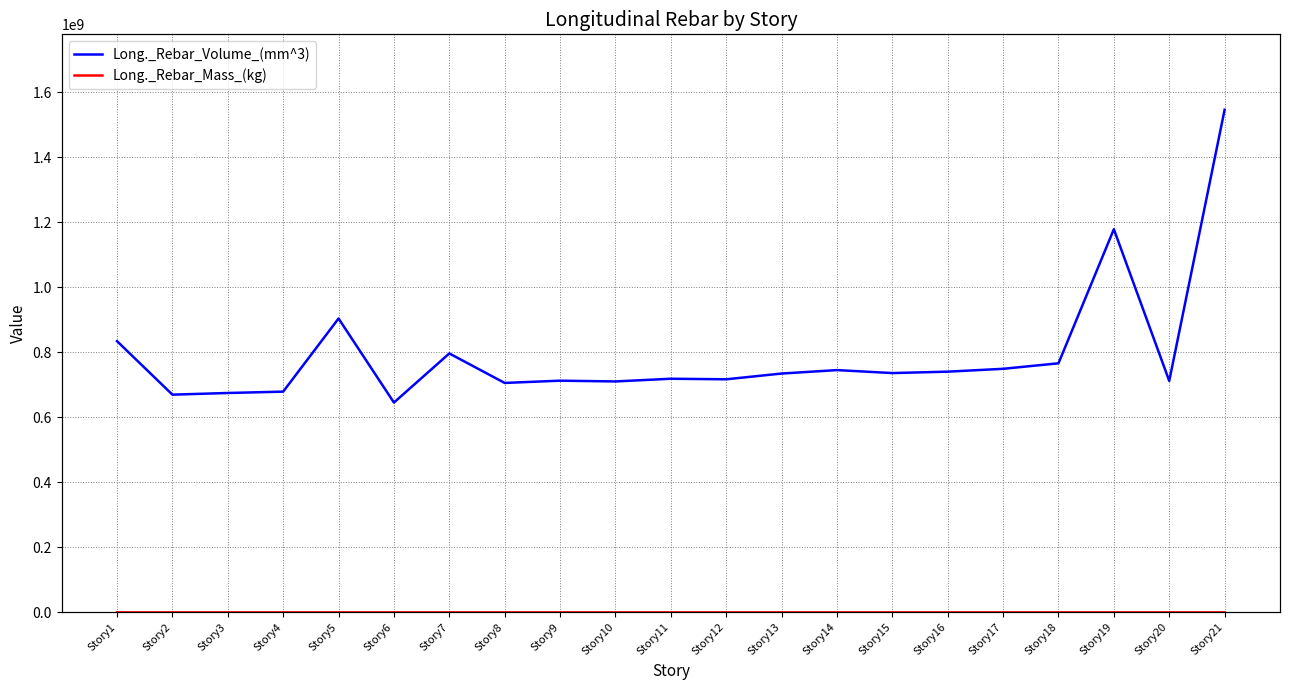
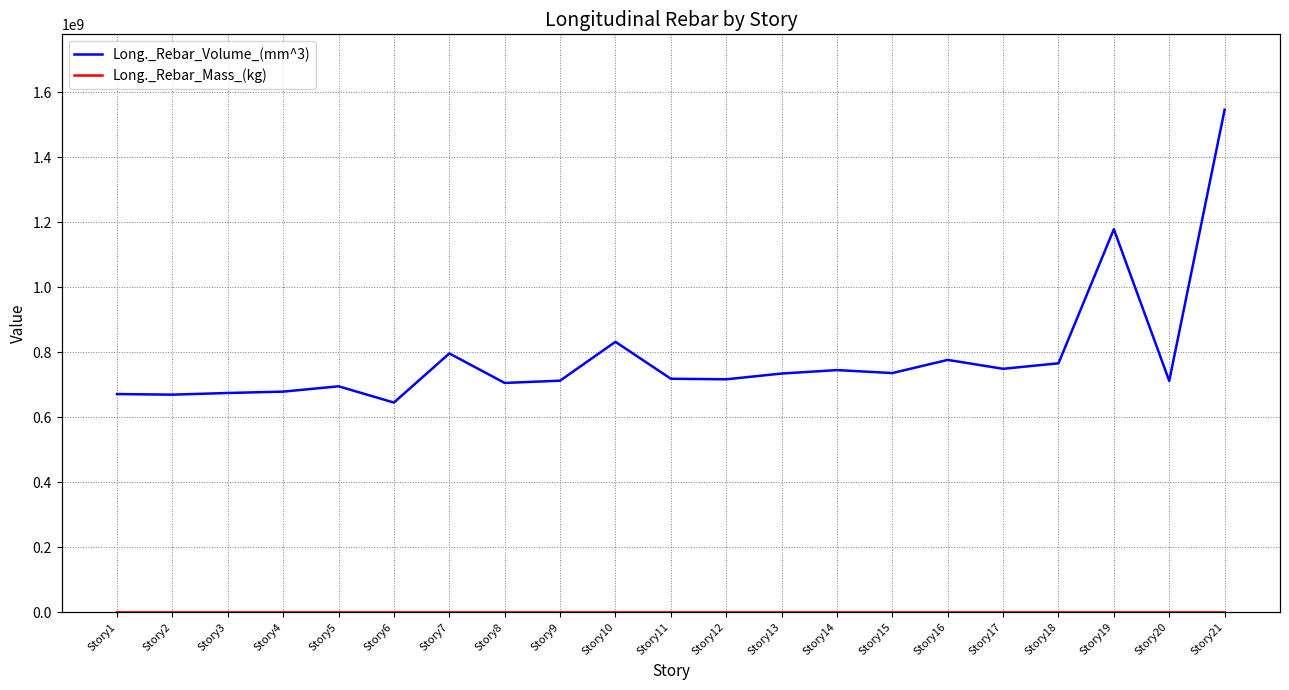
Long._Rebar_Volume_(mm^3), Story1: 830000000 -> 670000000
Long._Rebar_Volume_(mm^3), Story5: 900000000 -> 700000000
Long._Rebar_Volume_(mm^3), Story10: 710000000 -> 830000000
Long._Rebar_Volume_(mm^3), Story16: 740000000 -> 780000000
